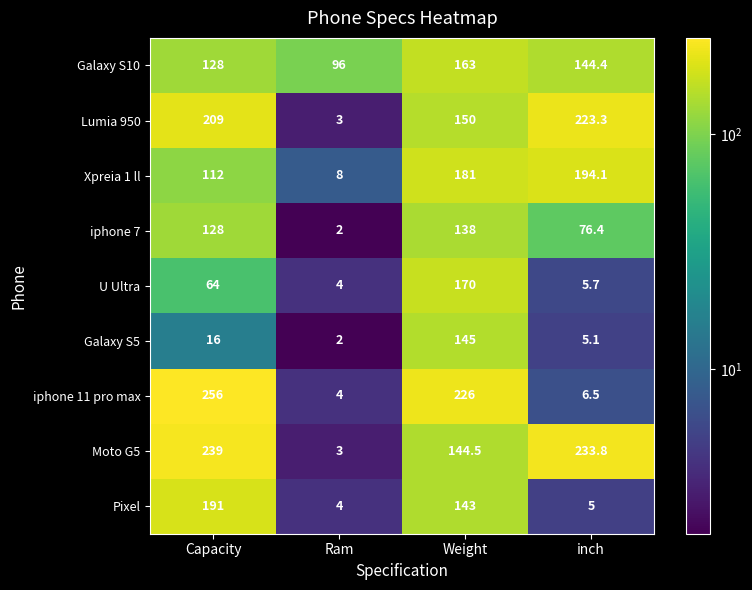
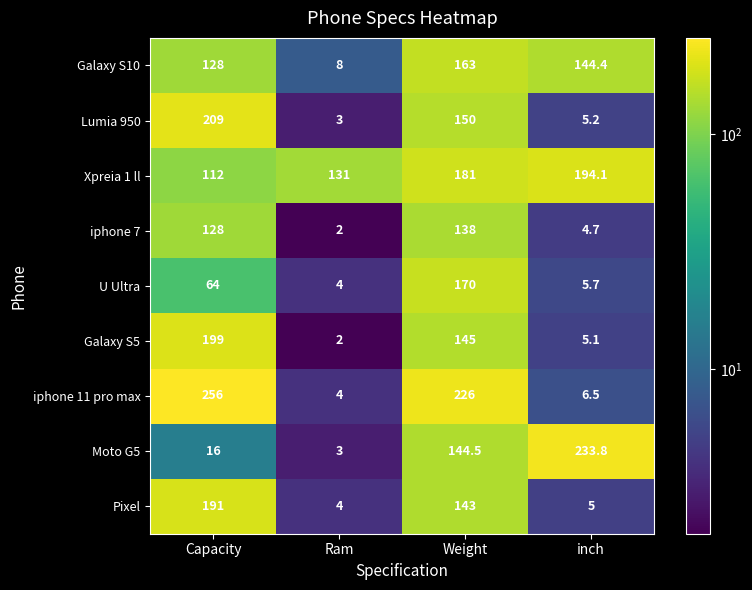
Galaxy S10, Ram: 96 -> 8
Lumia 950, inch: 223.3 -> 5.2
Xpreia 1 ll, Ram: 8 -> 131
iphone 7, inch: 76.4 -> 4.7
Galaxy S5, Capacity: 16 -> 199
Moto G5, Capacity: 239 -> 16
